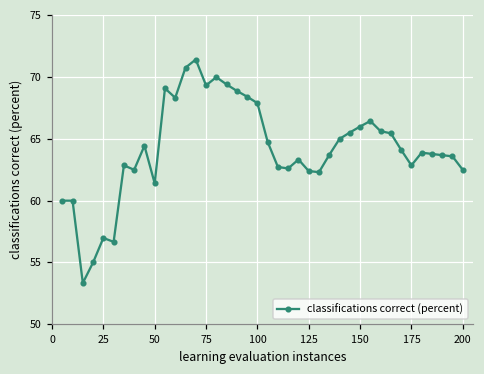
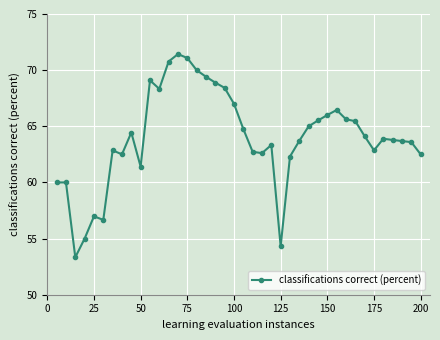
75: 69.3 -> 71.1
100: 67.9 -> 67.0
125: 62.4 -> 54.3
